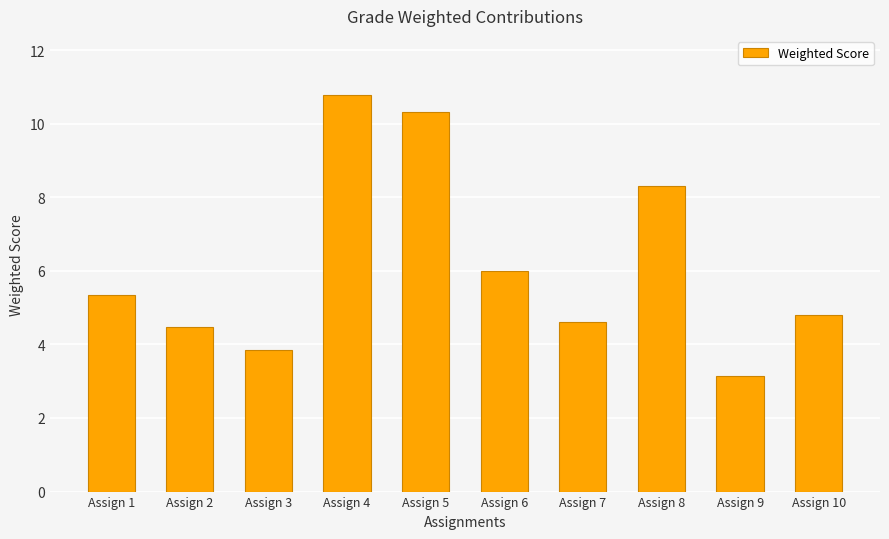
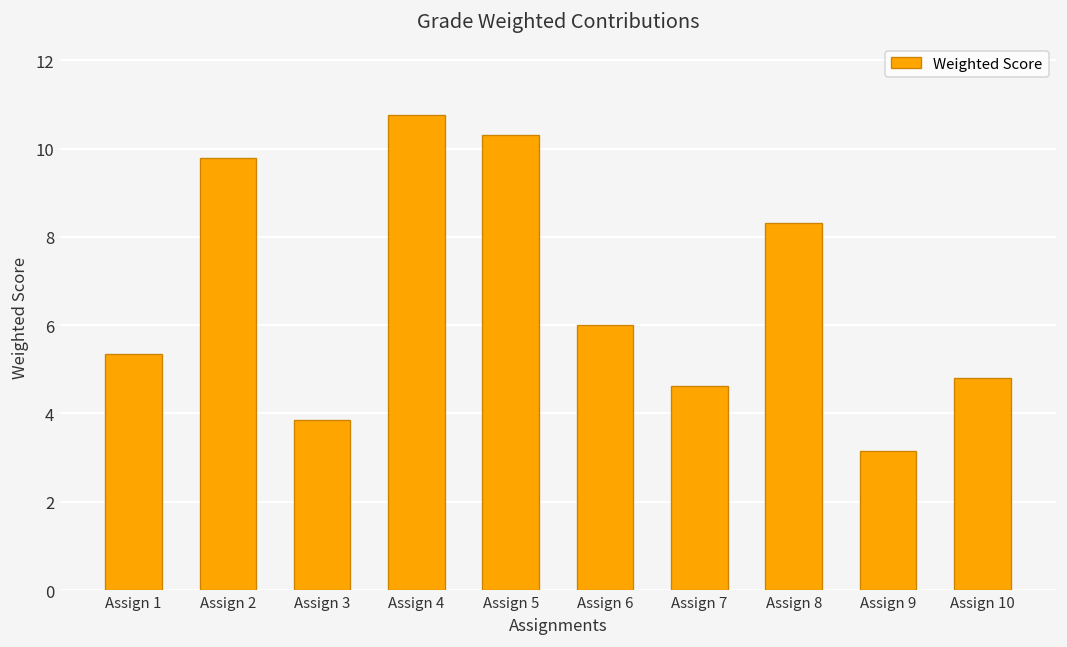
Assign 2: 4.5 -> 9.8
